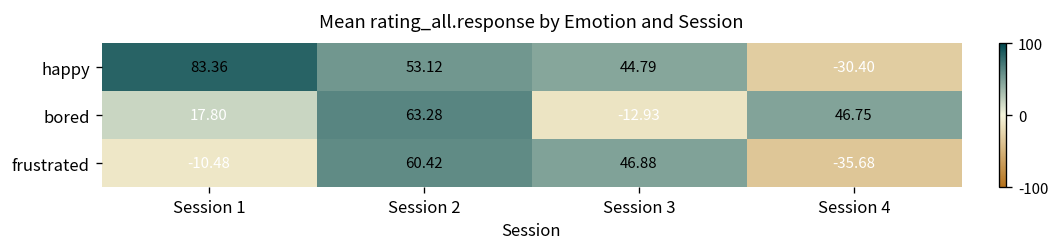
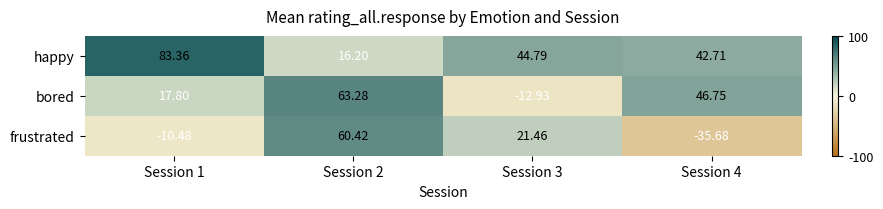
happy, Session 2: 53.12 -> 16.20
happy, Session 4: -30.40 -> 42.71
frustrated, Session 3: 46.88 -> 21.46
